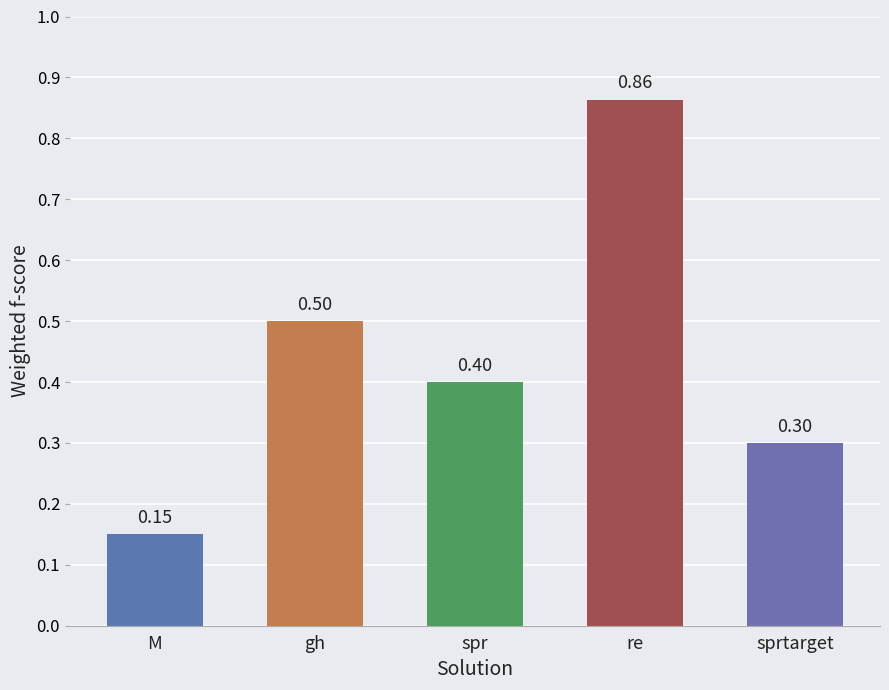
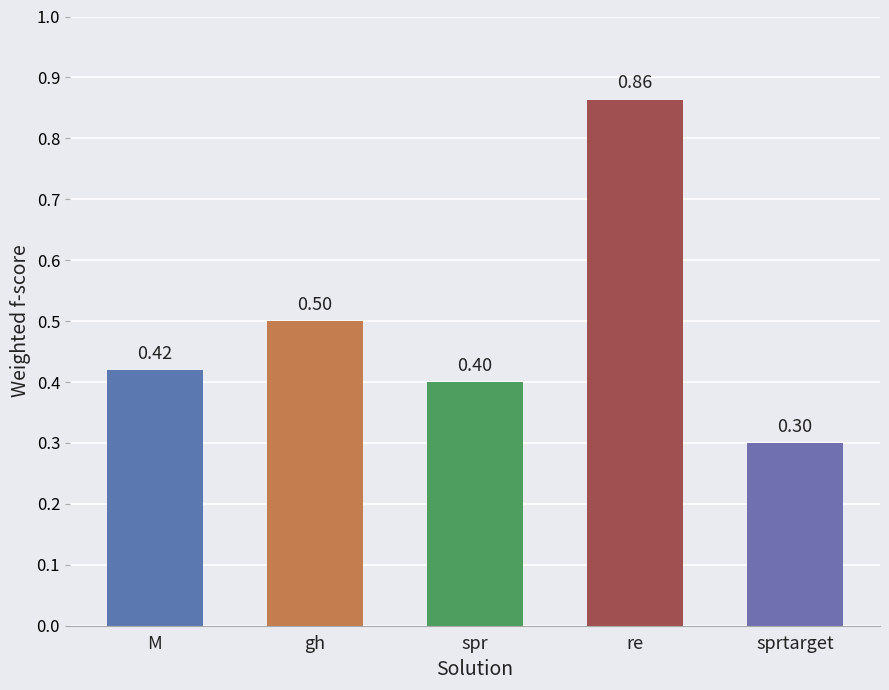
M: 0.15 -> 0.42
